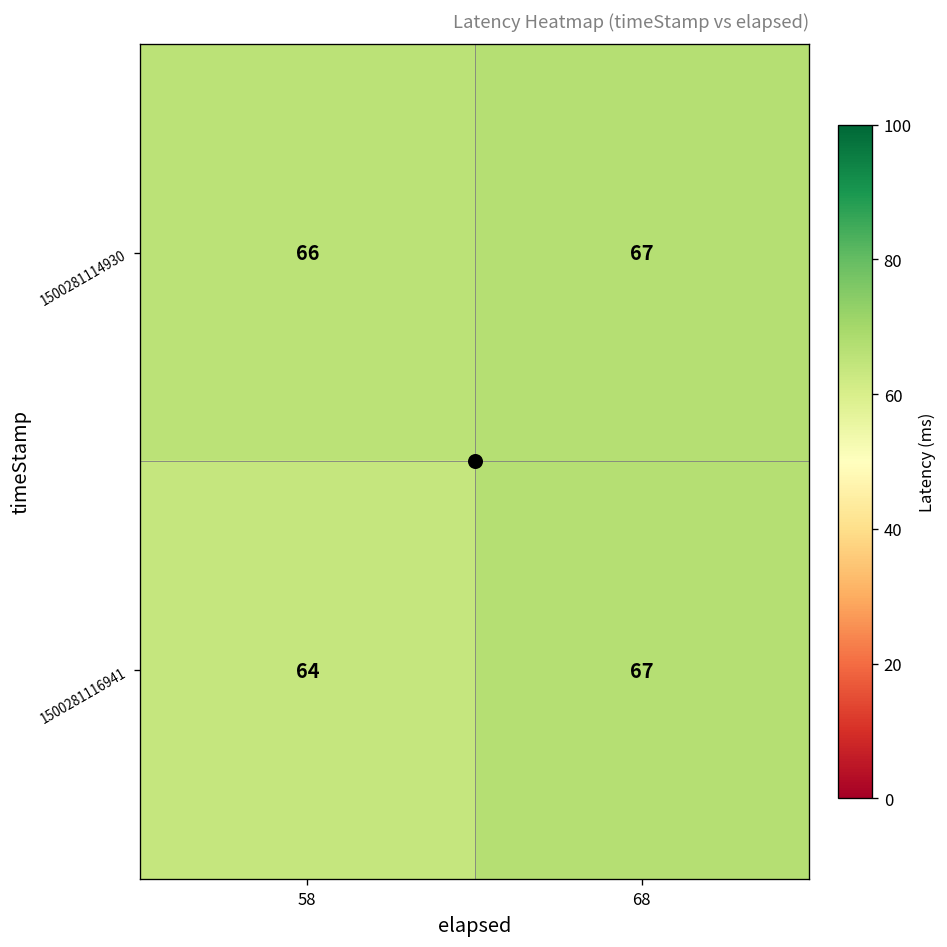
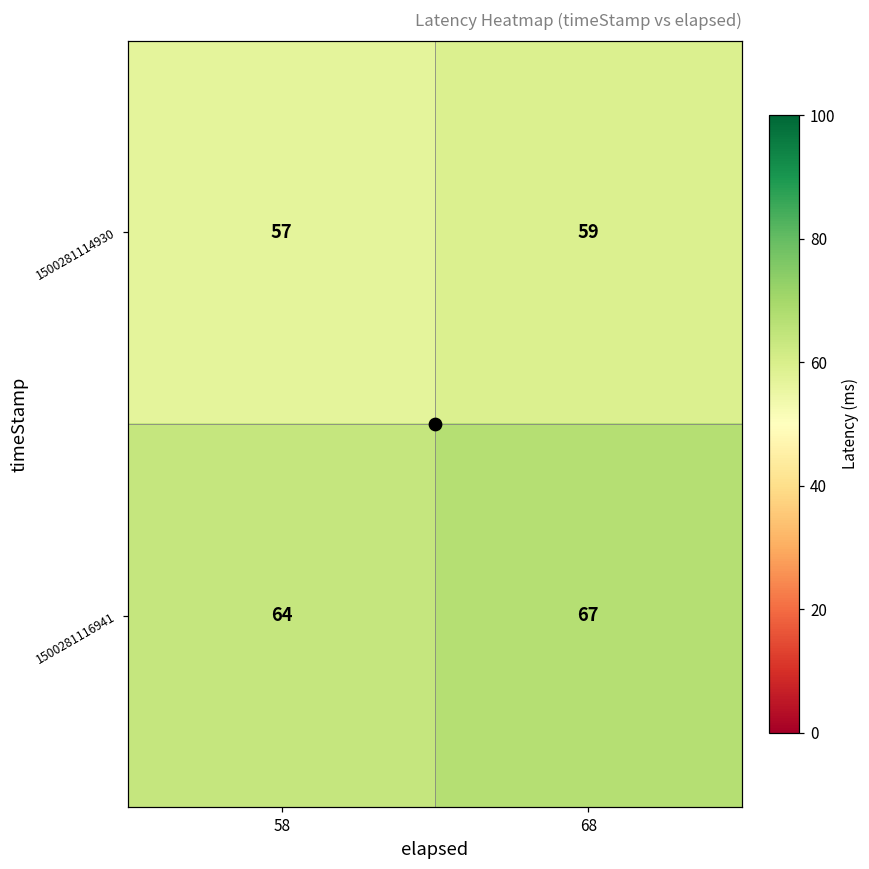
1500281114930, 58: 66 -> 57
1500281114930, 68: 67 -> 59
